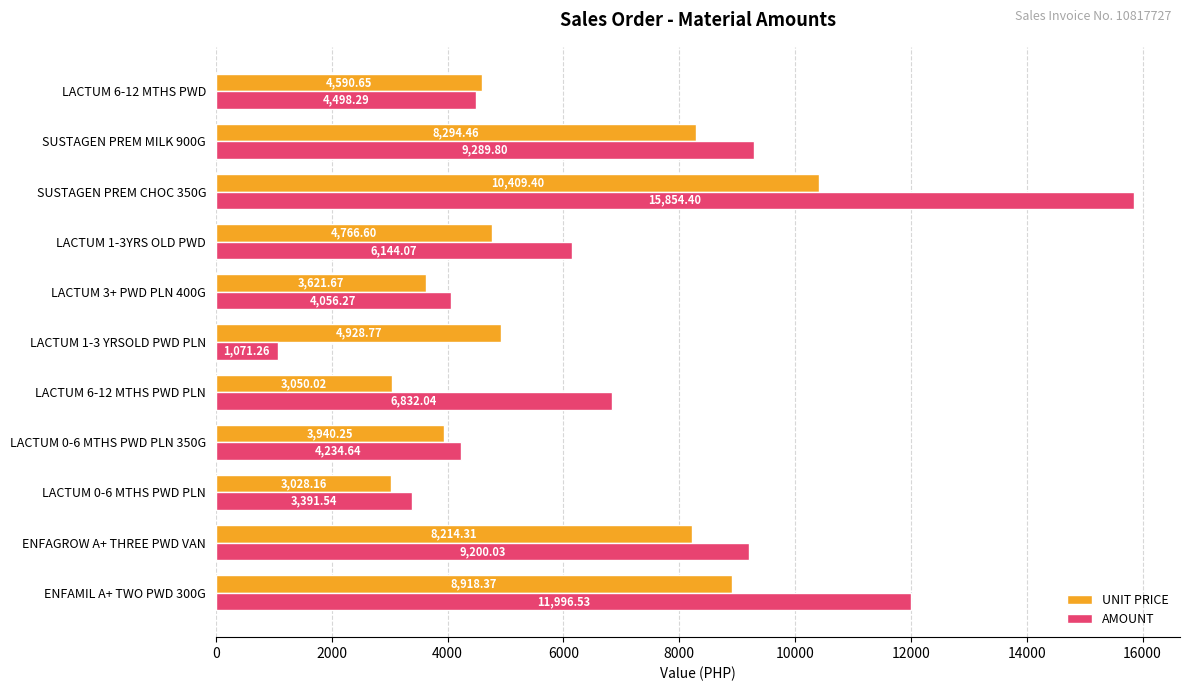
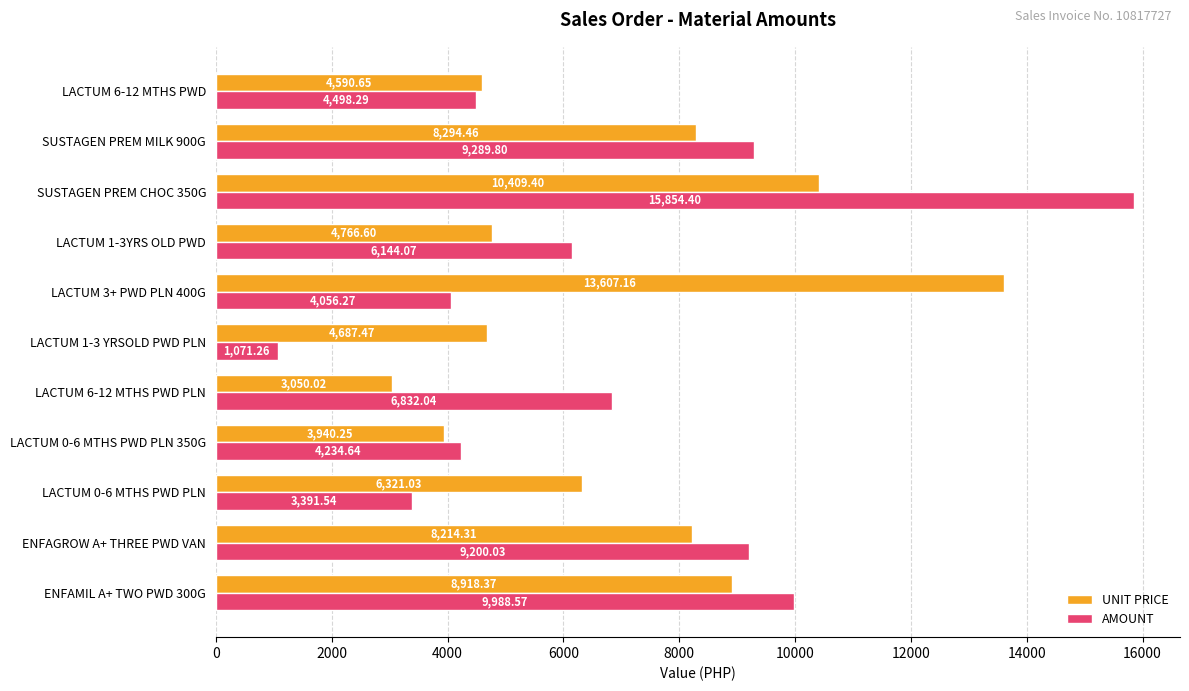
UNIT PRICE, LACTUM 3+ PWD PLN 400G: 3,621.67 -> 13,607.16
UNIT PRICE, LACTUM 1-3 YRSOLD PWD PLN: 4,928.77 -> 4,687.47
UNIT PRICE, LACTUM 0-6 MTHS PWD PLN: 3,028.16 -> 6,321.03
AMOUNT, ENFAMIL A+ TWO PWD 300G: 11,996.53 -> 9,988.57
